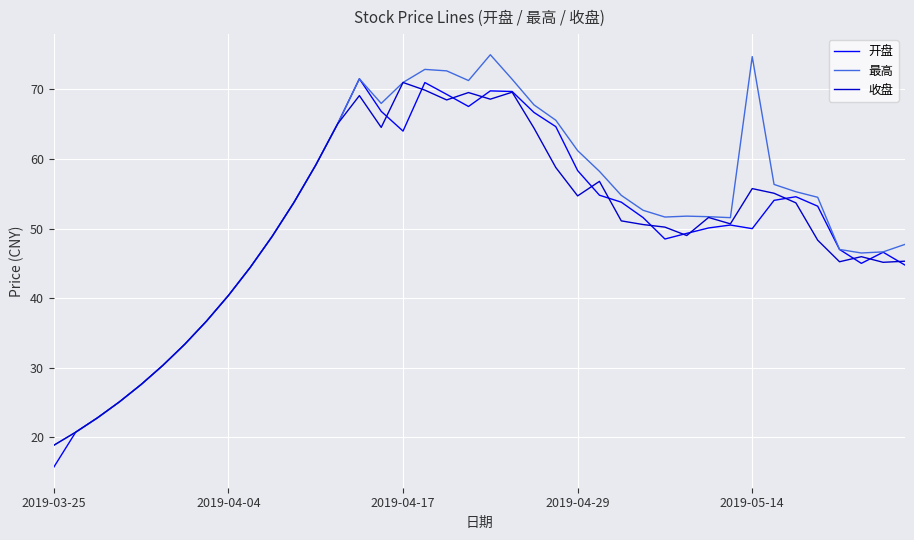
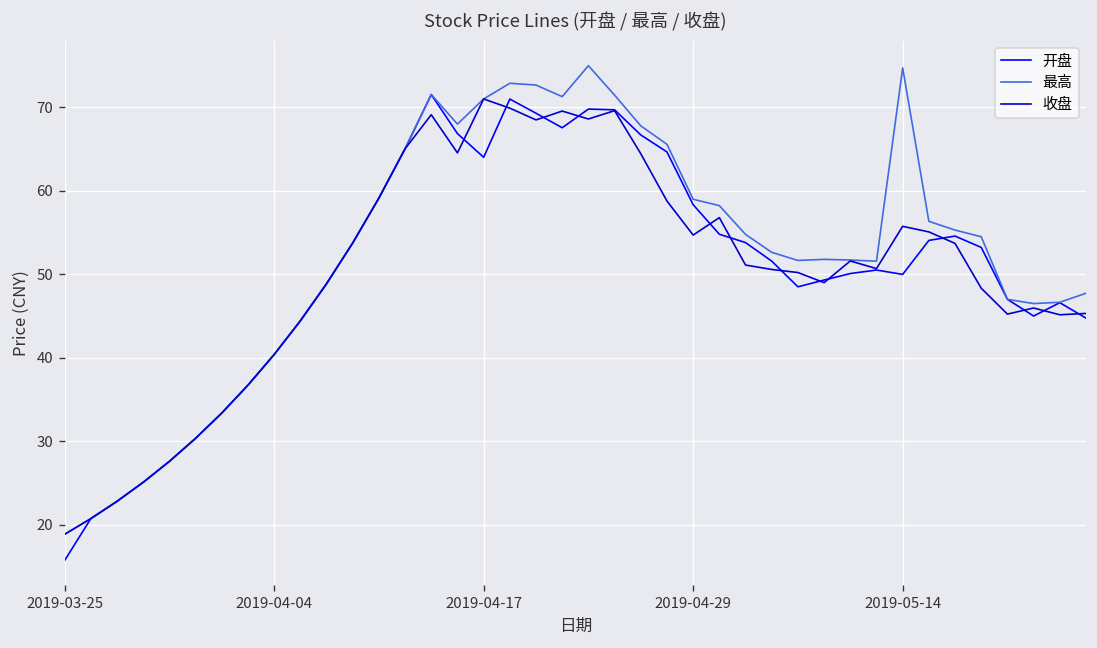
最高, 2019-04-29: 61 -> 59
